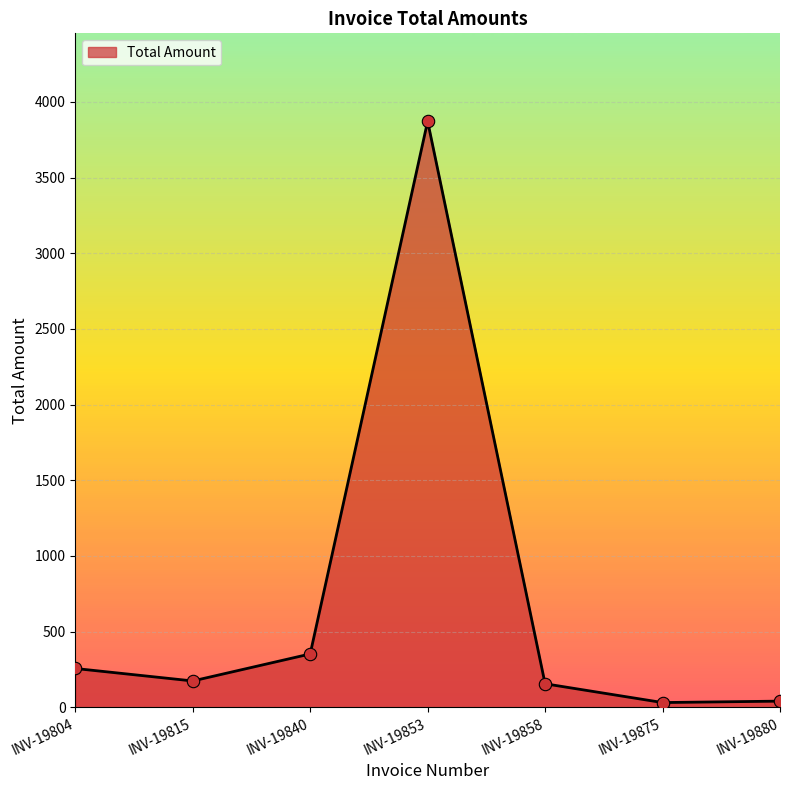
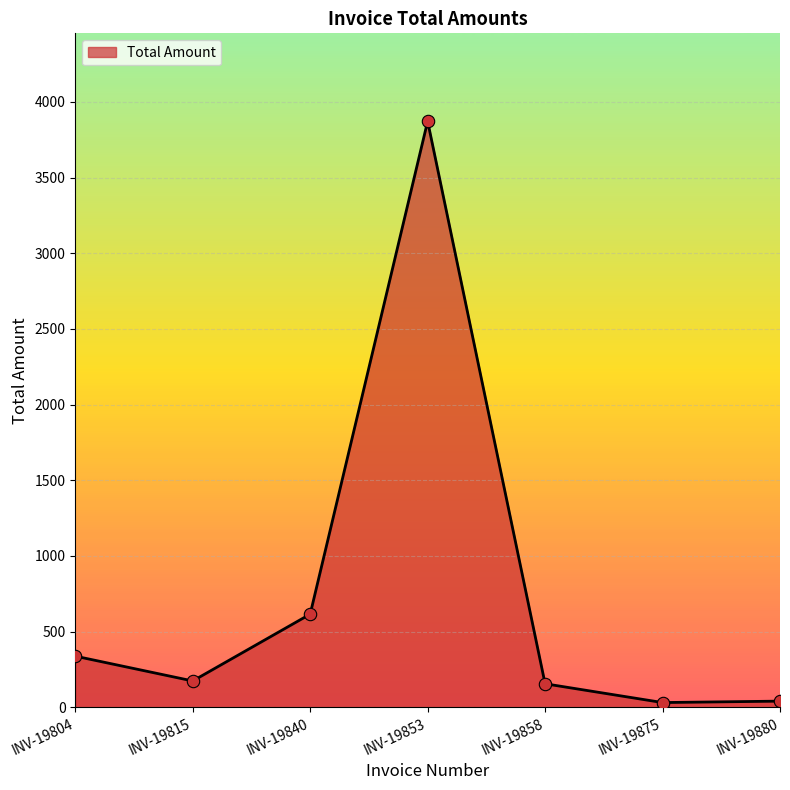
INV-19804: 260 -> 340
INV-19840: 350 -> 620
